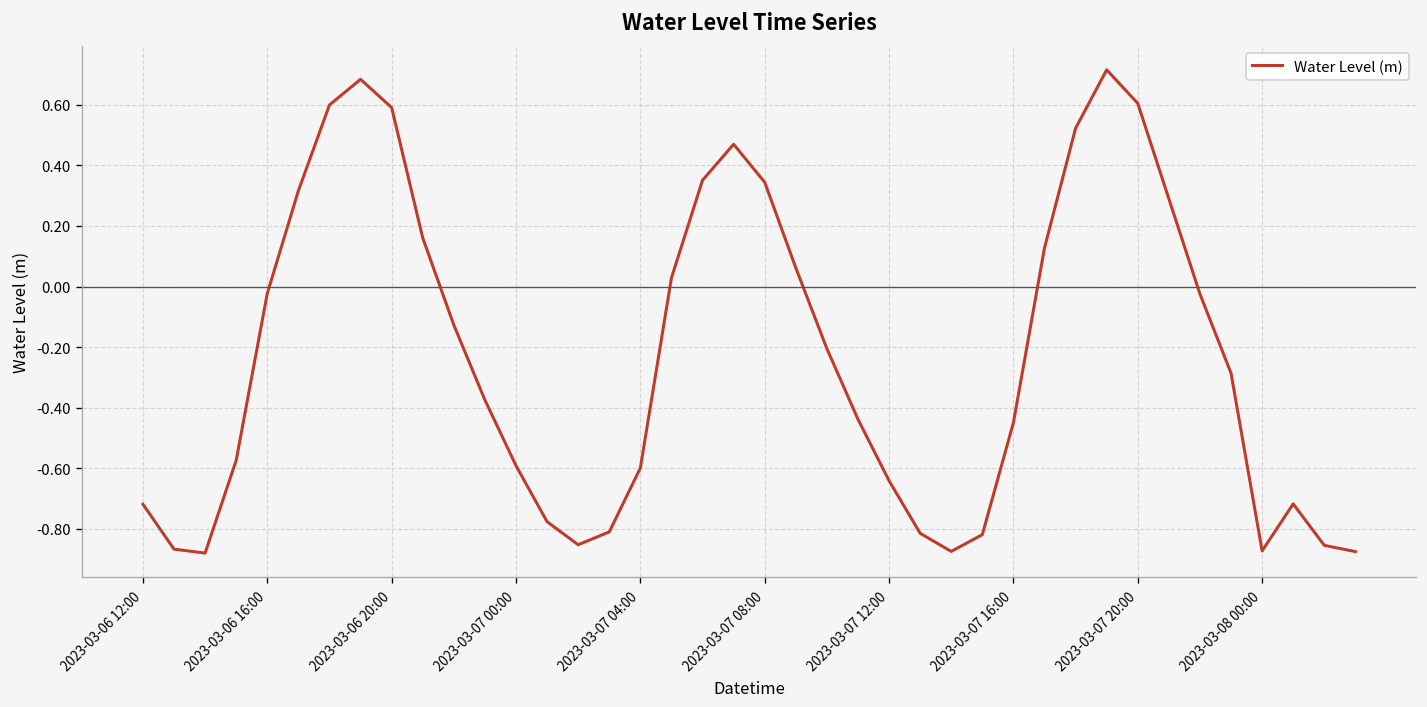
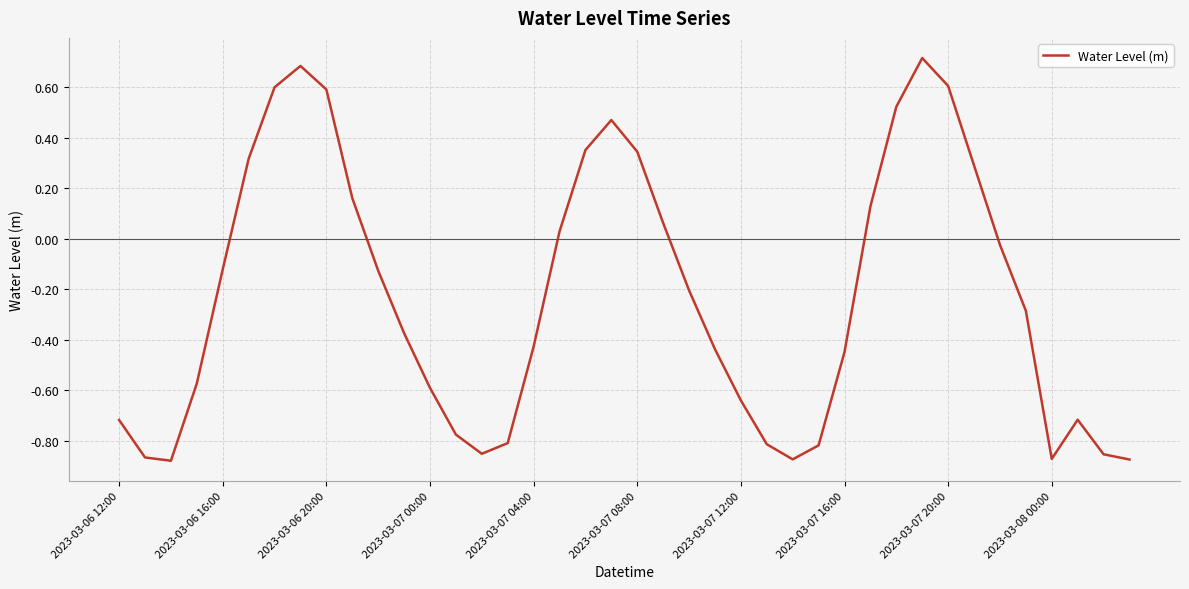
2023-03-06 16:00: -0.02 -> -0.12
2023-03-07 04:00: -0.60 -> -0.43
